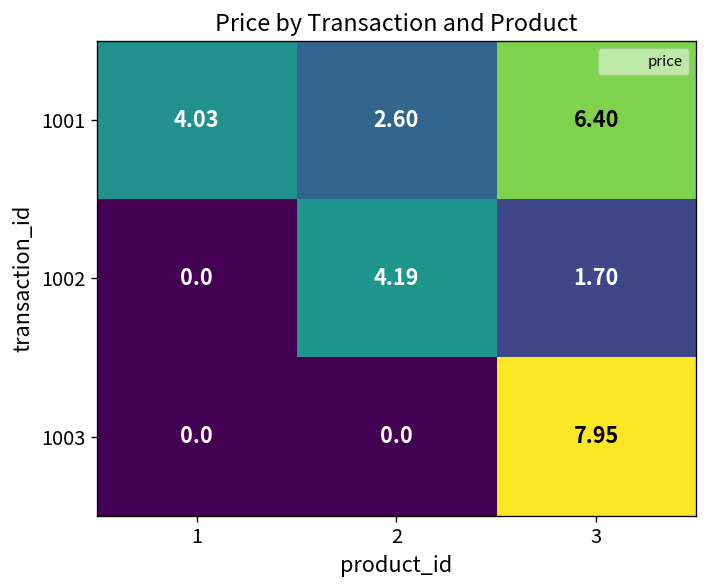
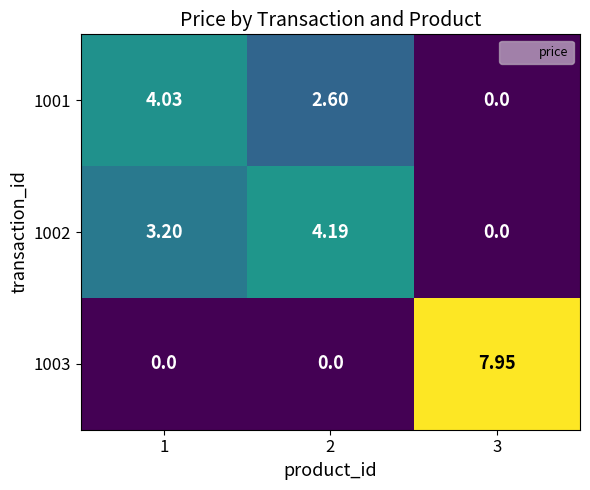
1001, 3: 6.40 -> 0.0
1002, 1: 0.0 -> 3.20
1002, 3: 1.70 -> 0.0
